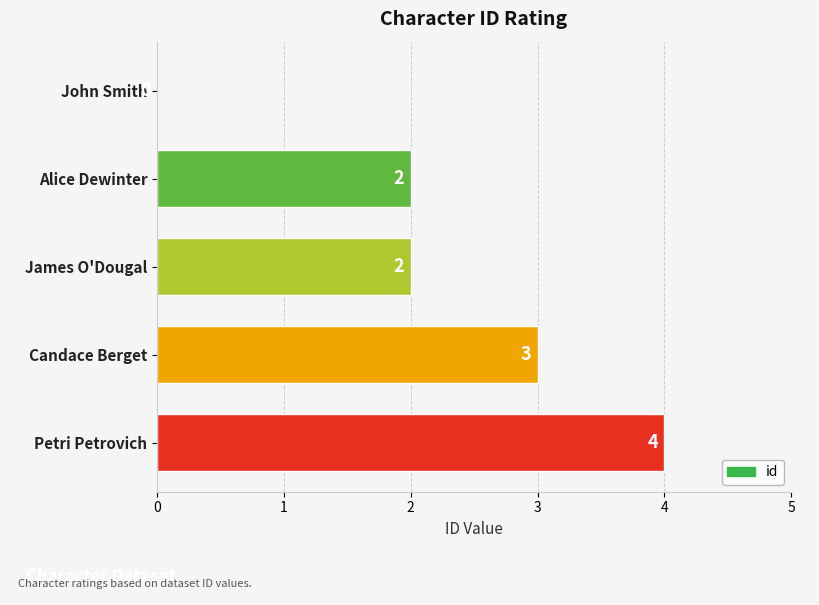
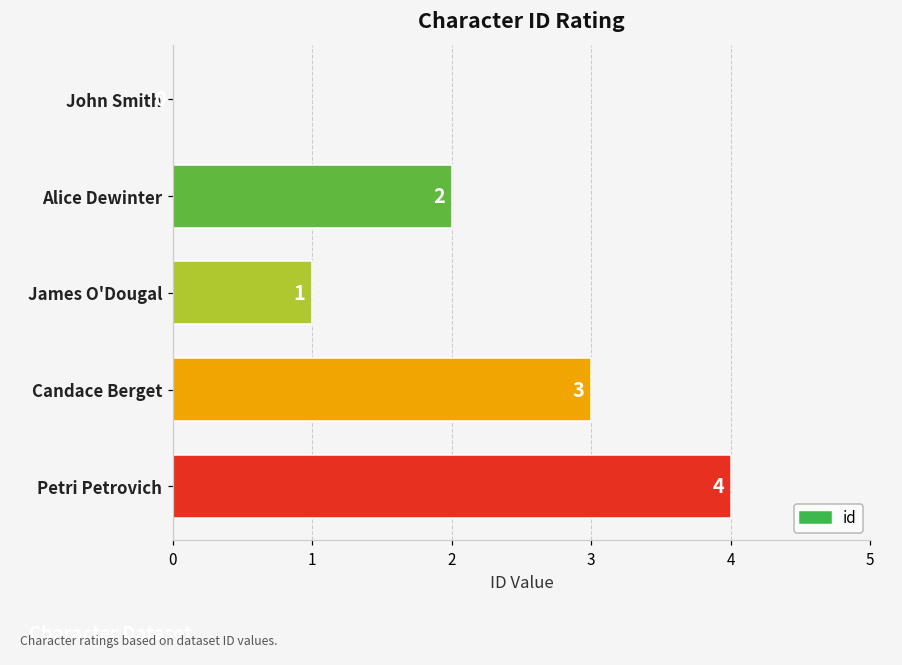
James O'Dougal: 2 -> 1
